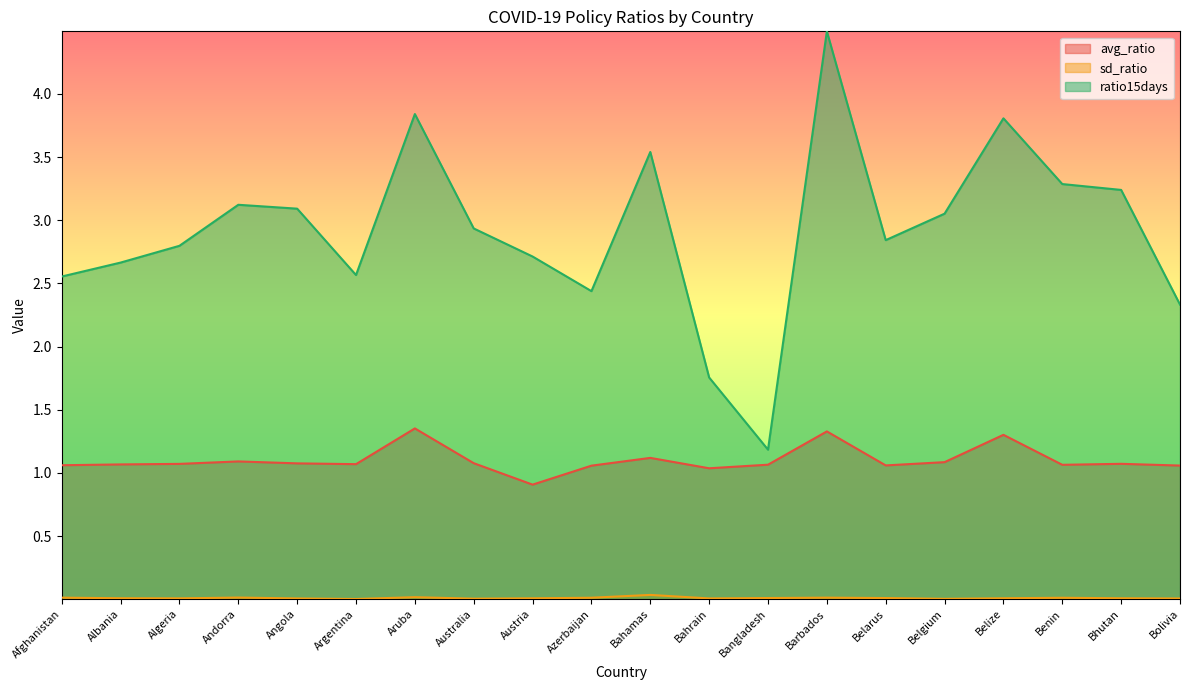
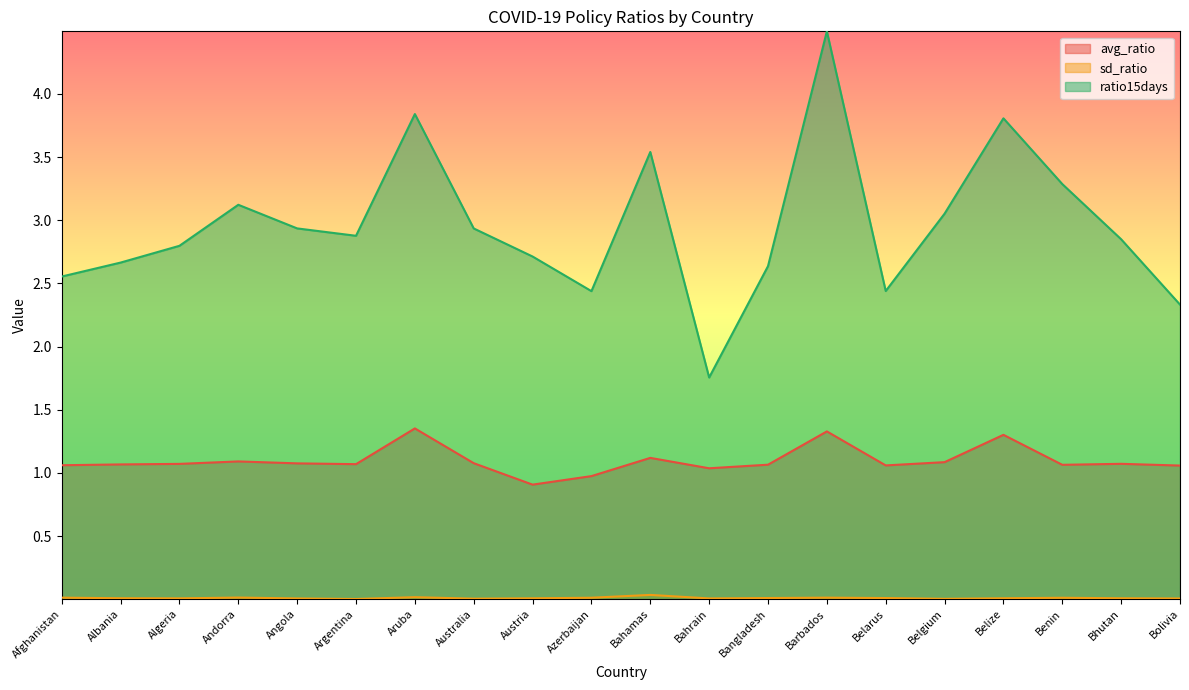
ratio15days, Angola: 3.09 -> 2.94
ratio15days, Argentina: 2.57 -> 2.88
avg_ratio, Azerbaijan: 1.06 -> 0.97
ratio15days, Bangladesh: 1.18 -> 2.64
ratio15days, Belarus: 2.84 -> 2.44
ratio15days, Bhutan: 3.24 -> 2.85
